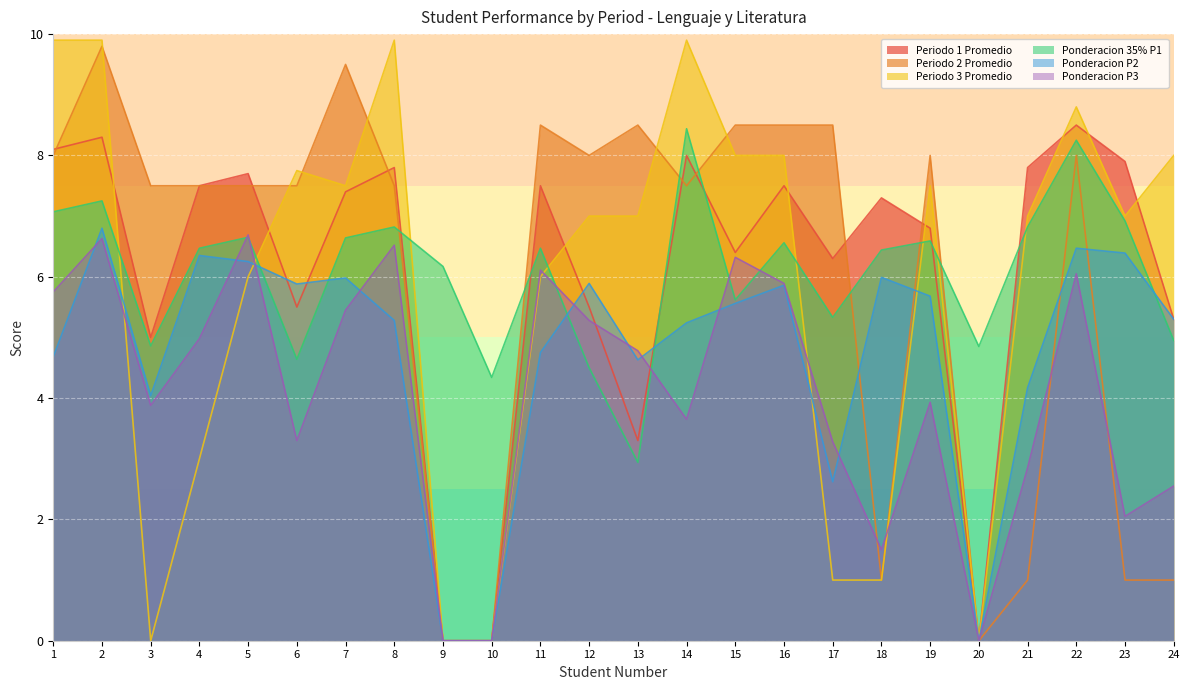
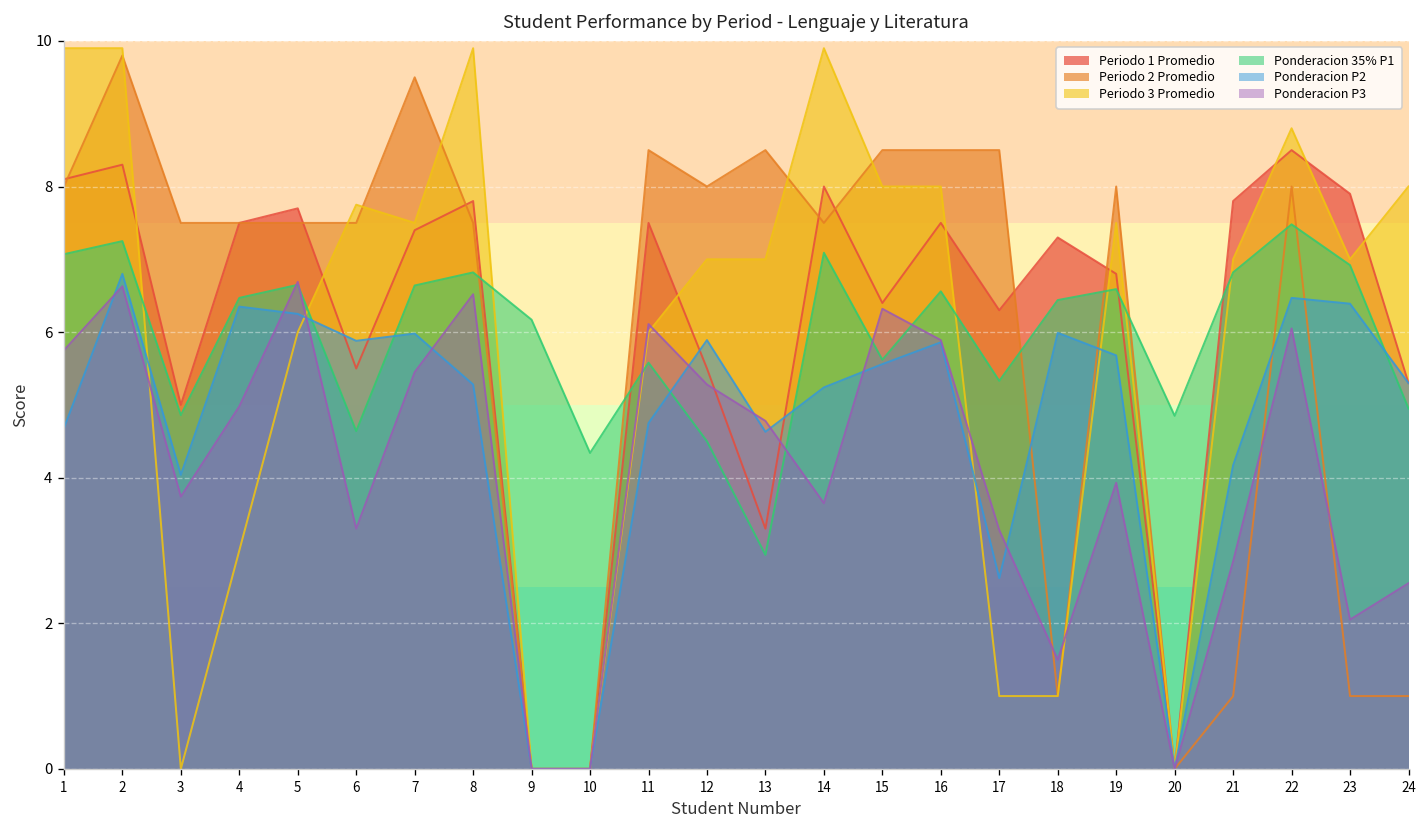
Ponderacion P3, 3: 3.9 -> 3.7
Ponderacion 35% P1, 11: 6.5 -> 5.6
Ponderacion 35% P1, 14: 8.4 -> 7.1
Ponderacion 35% P1, 22: 8.3 -> 7.5
